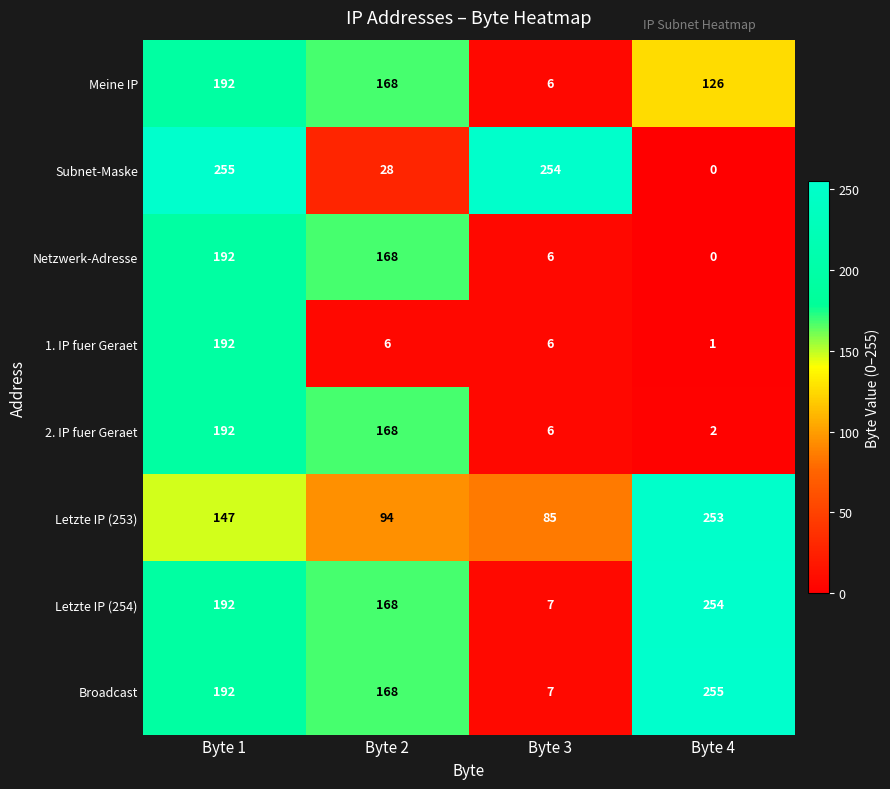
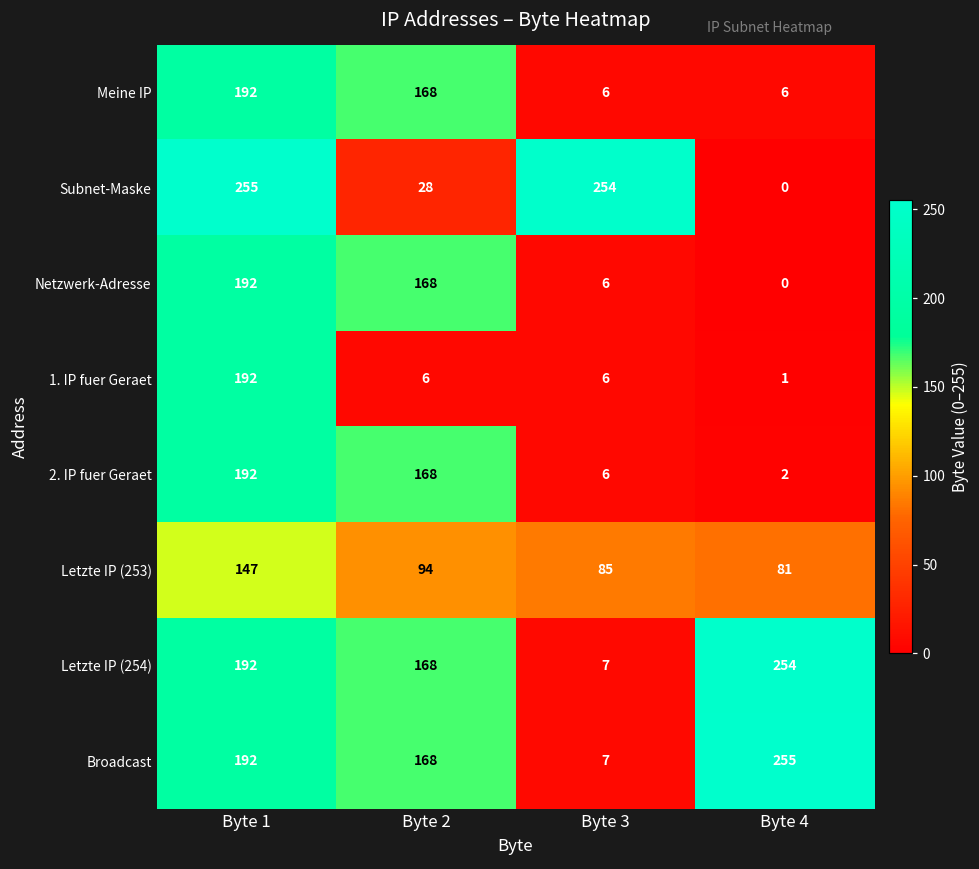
Meine IP, Byte 4: 126 -> 6
Letzte IP (253), Byte 4: 253 -> 81
